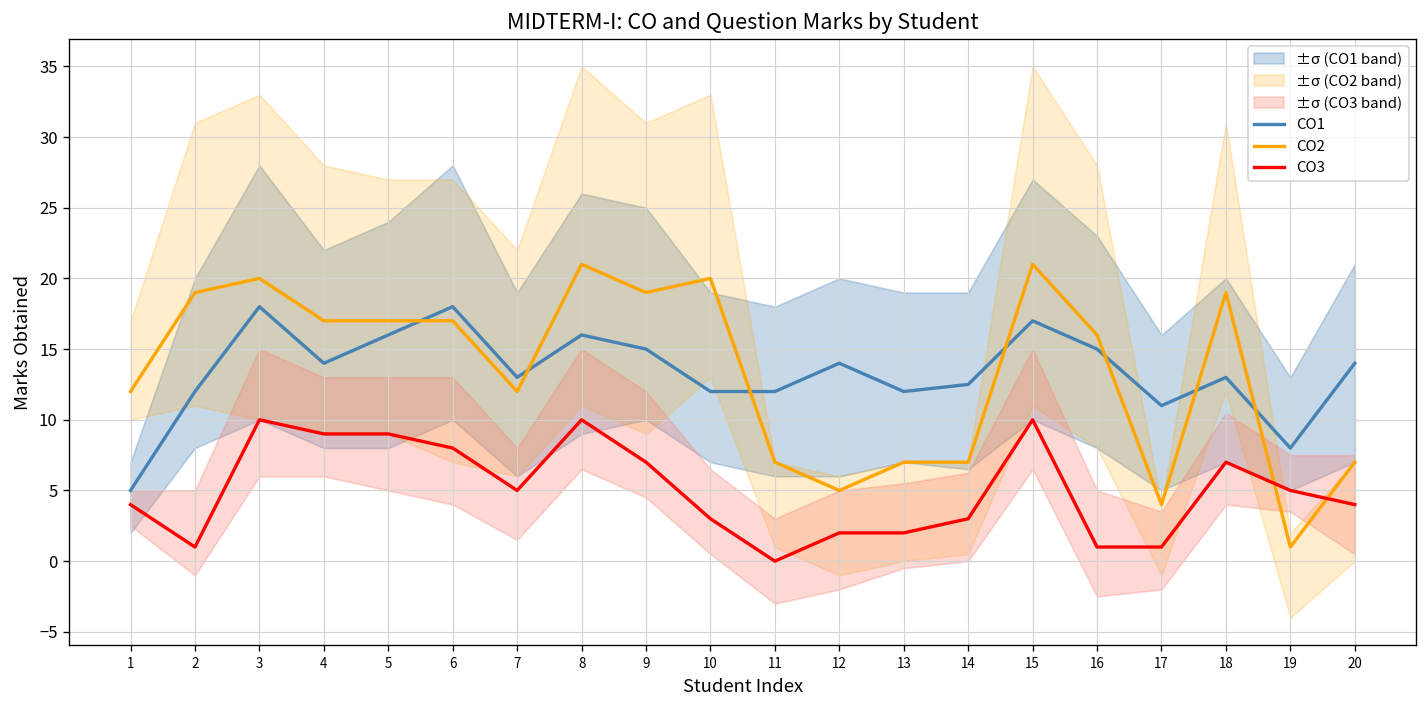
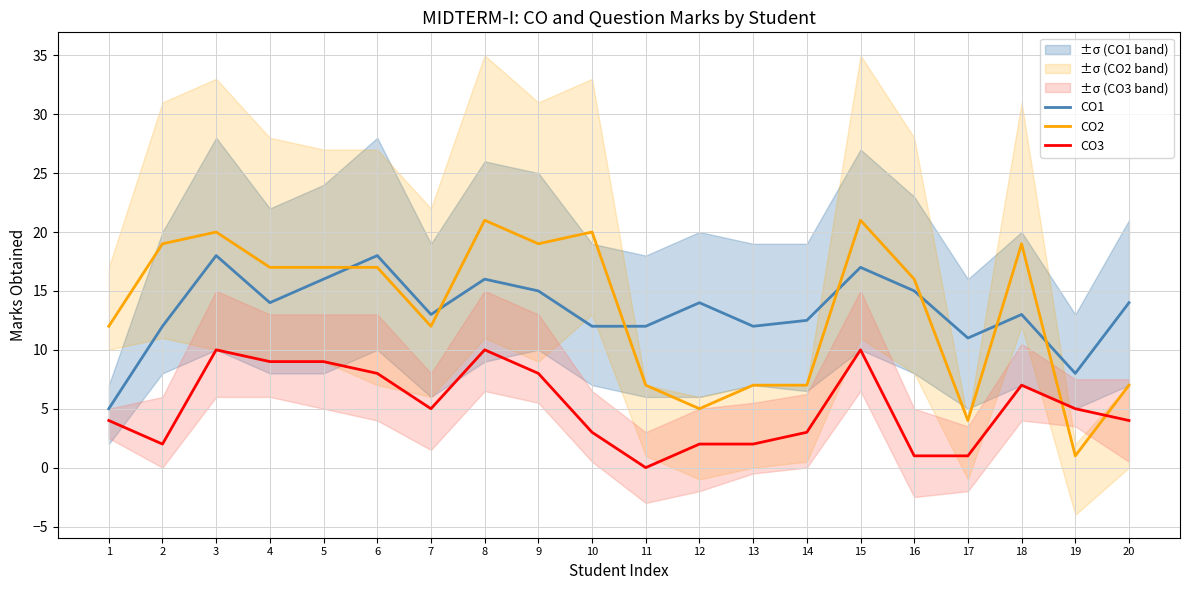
CO3, 2: 1 -> 2
CO3, 9: 7 -> 8
